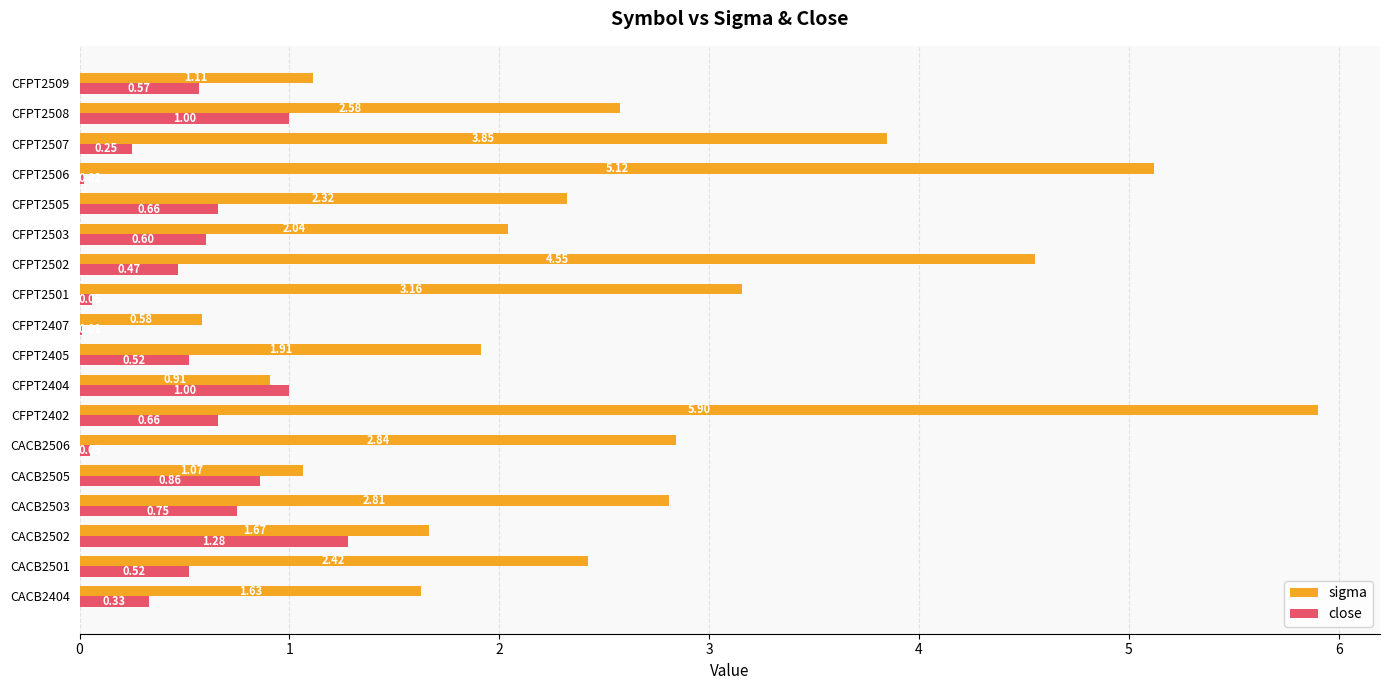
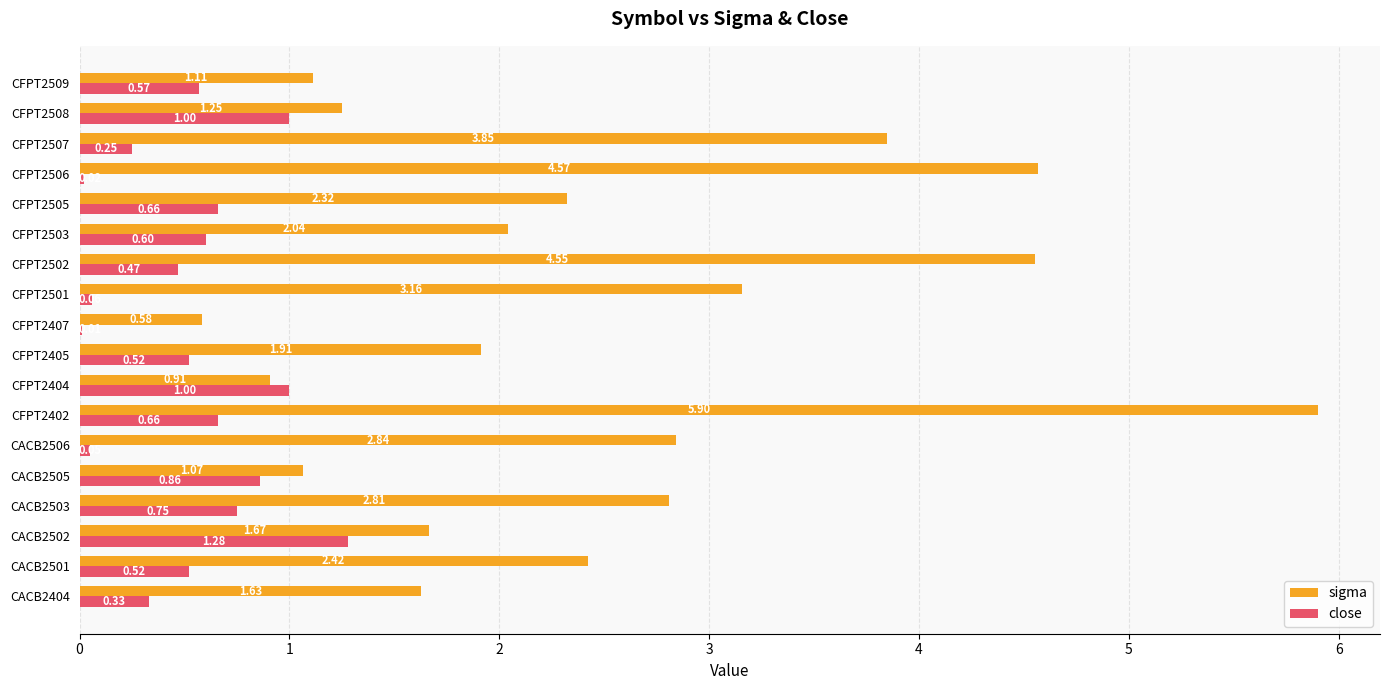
sigma, CFPT2508: 2.58 -> 1.25
sigma, CFPT2506: 5.12 -> 4.57
